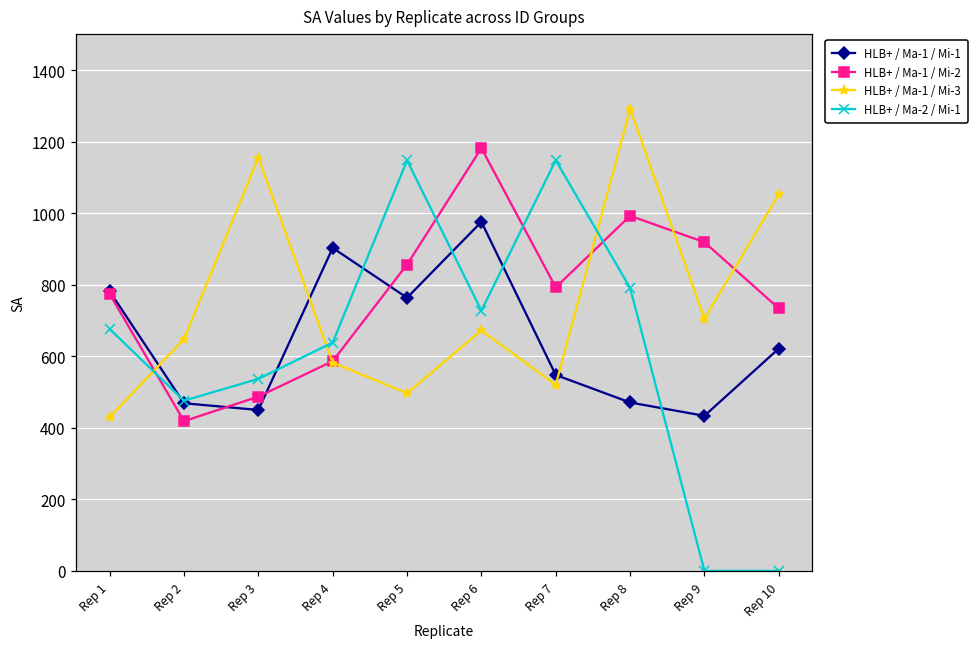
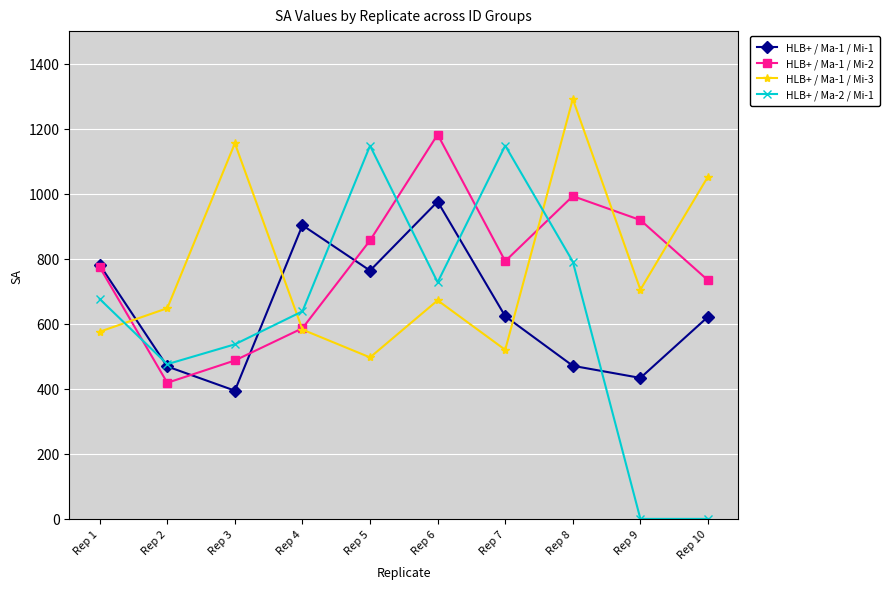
HLB+ / Ma-1 / Mi-3, Rep 1: 430 -> 580
HLB+ / Ma-1 / Mi-1, Rep 3: 450 -> 390
HLB+ / Ma-1 / Mi-1, Rep 7: 550 -> 620
